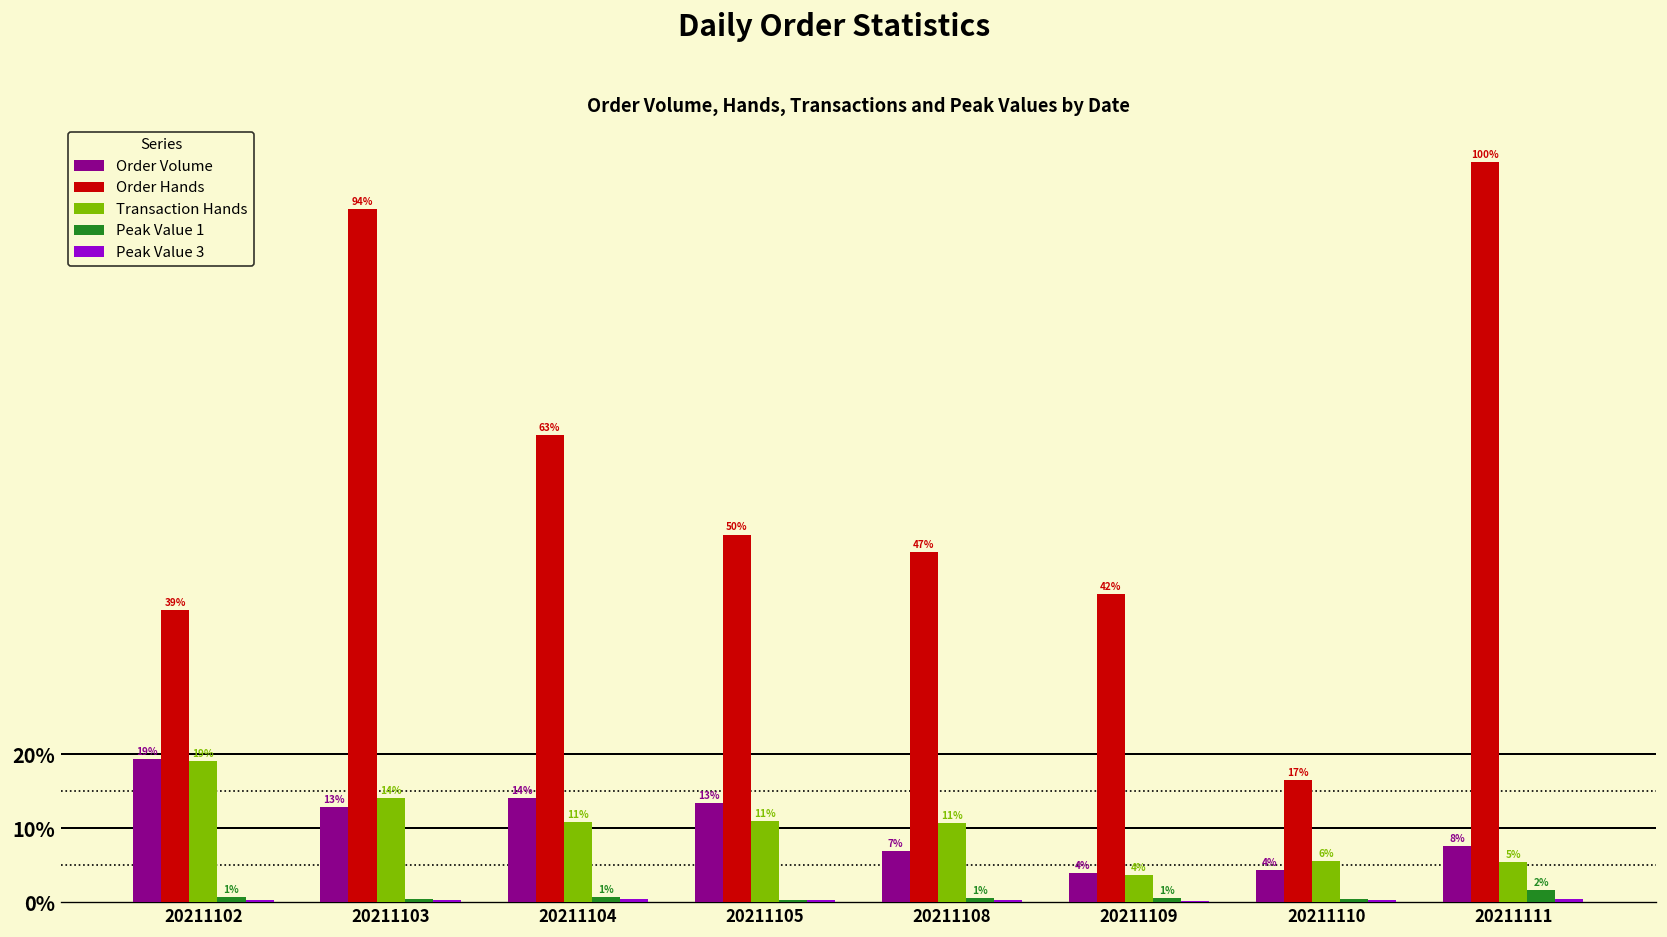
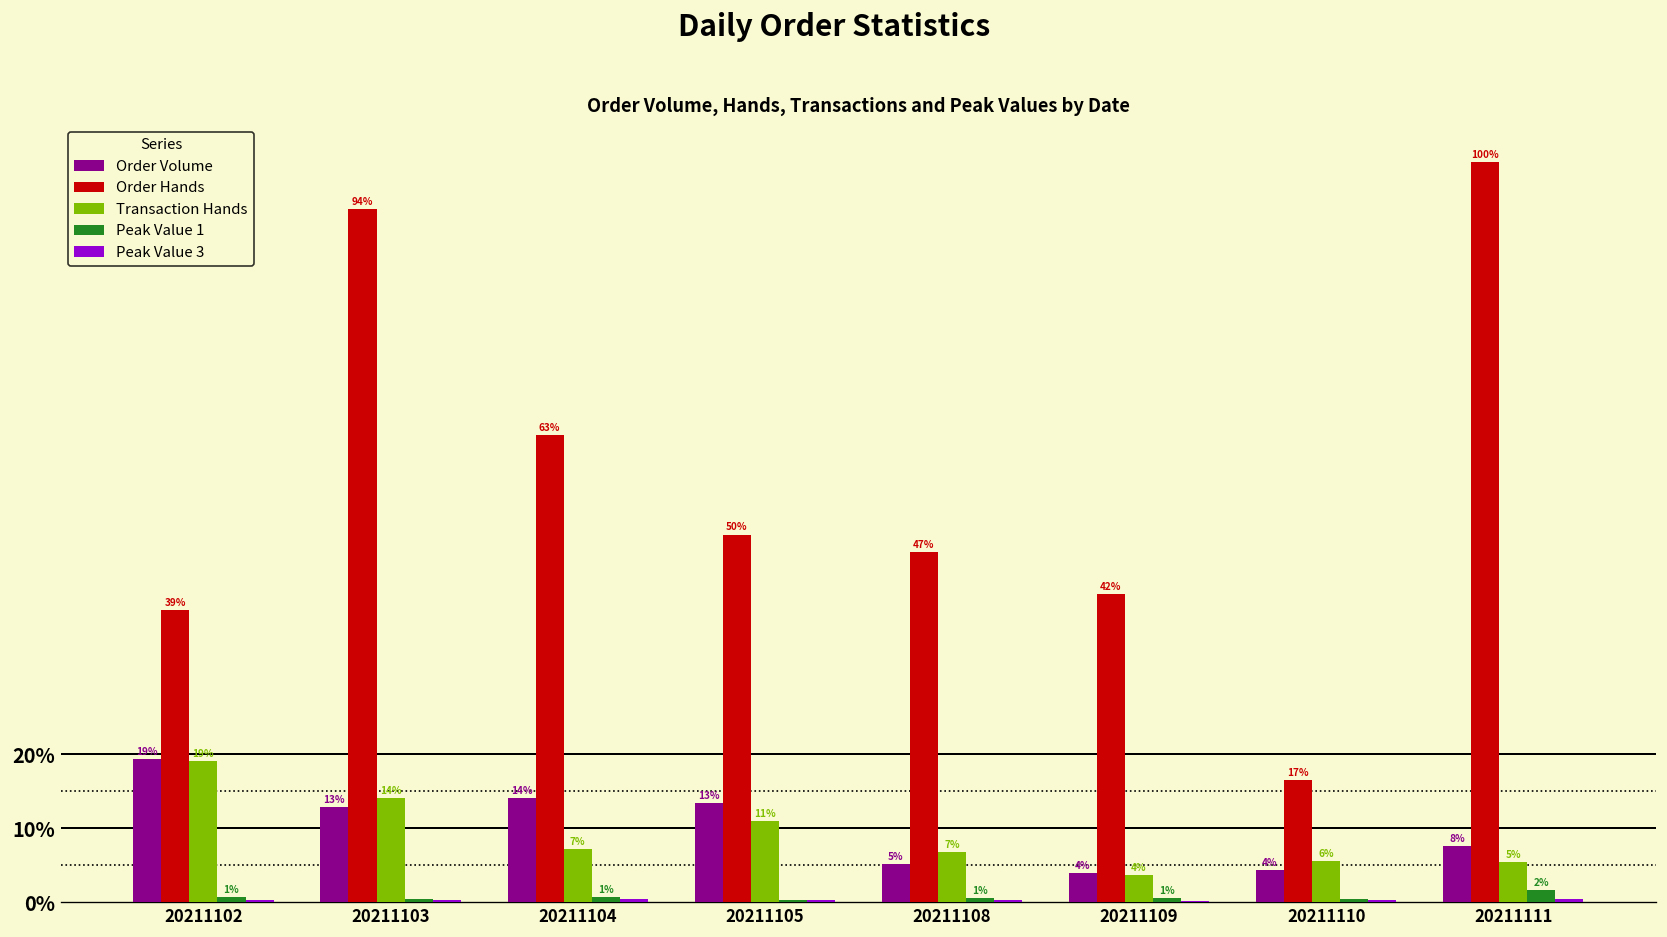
Transaction Hands, 20211104: 11% -> 7%
Order Volume, 20211108: 7% -> 5%
Transaction Hands, 20211108: 11% -> 7%
